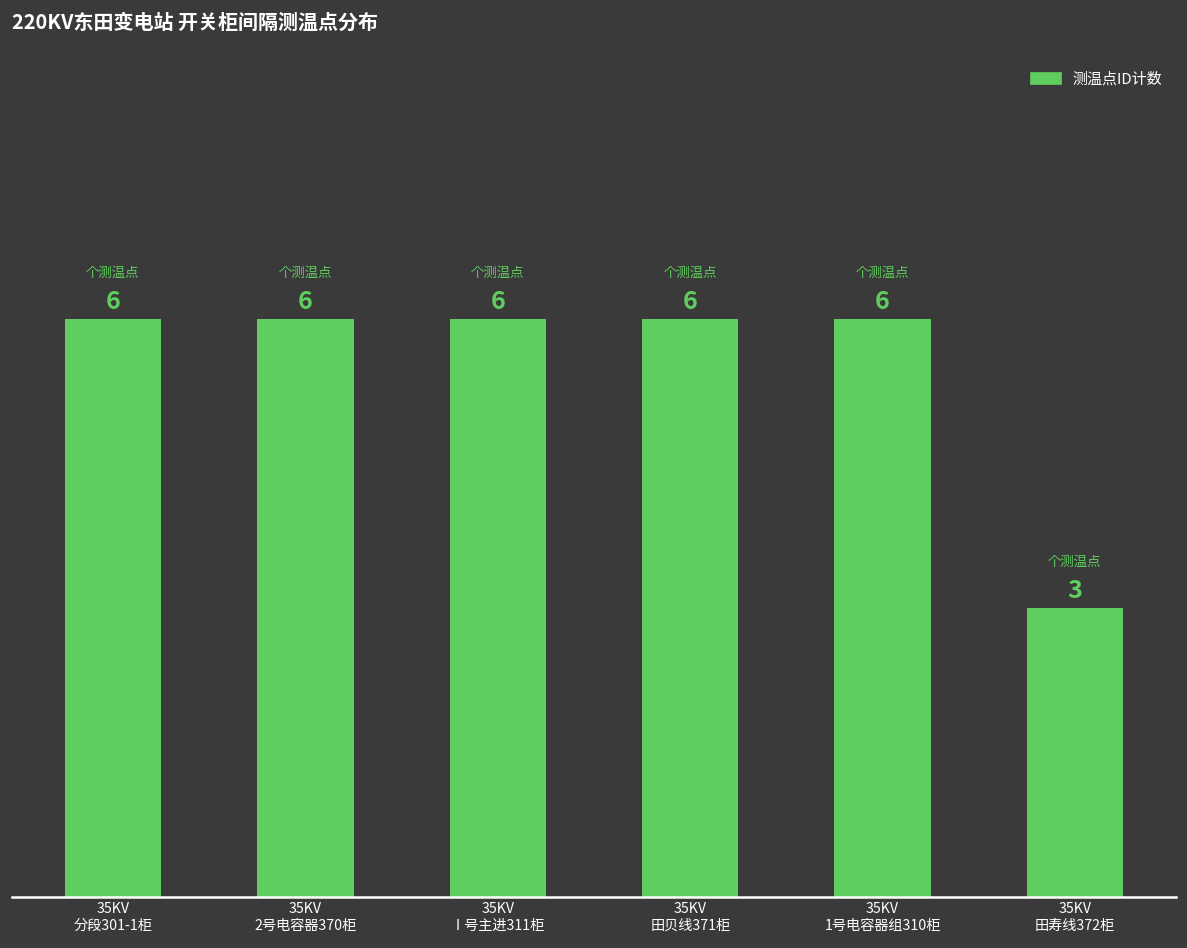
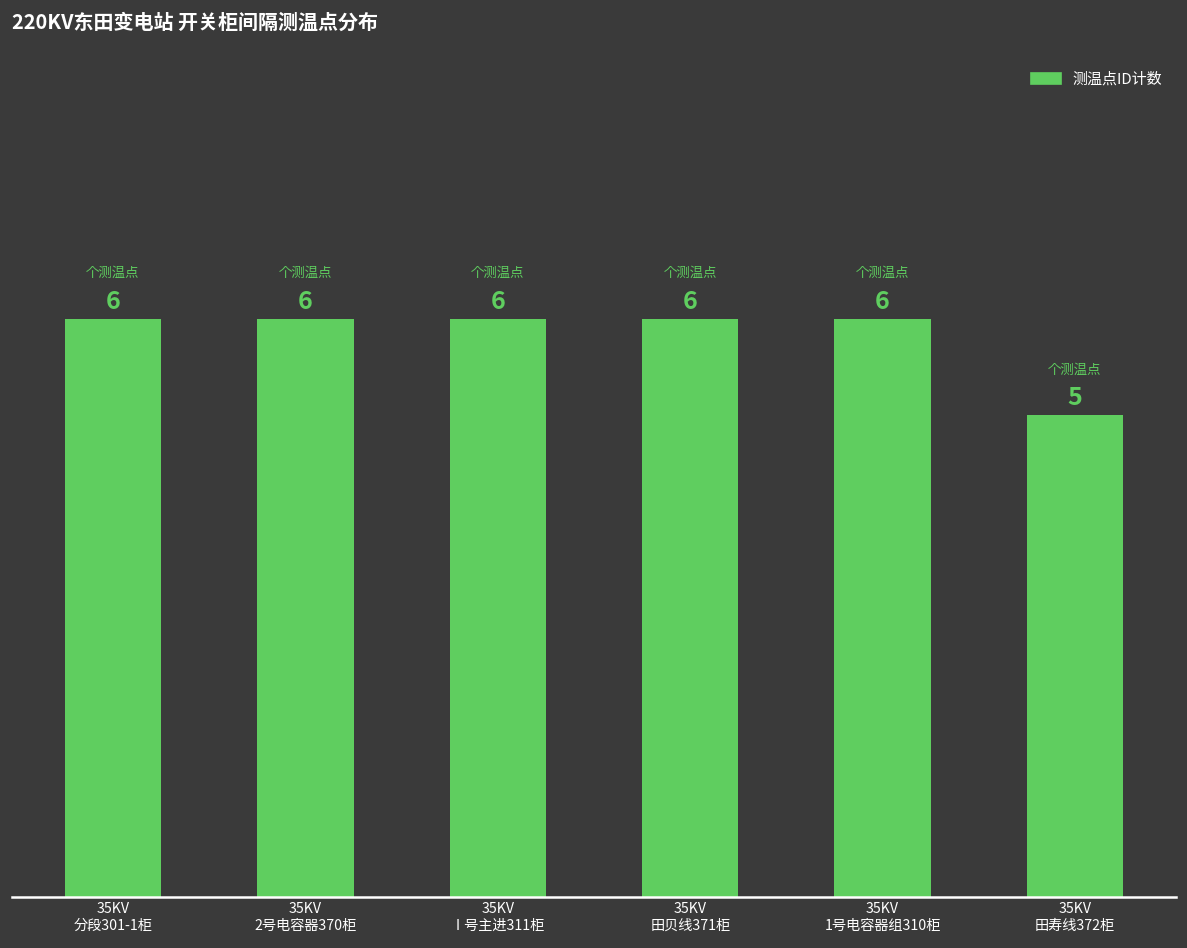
35KV 田寿线372柜: 3 -> 5
